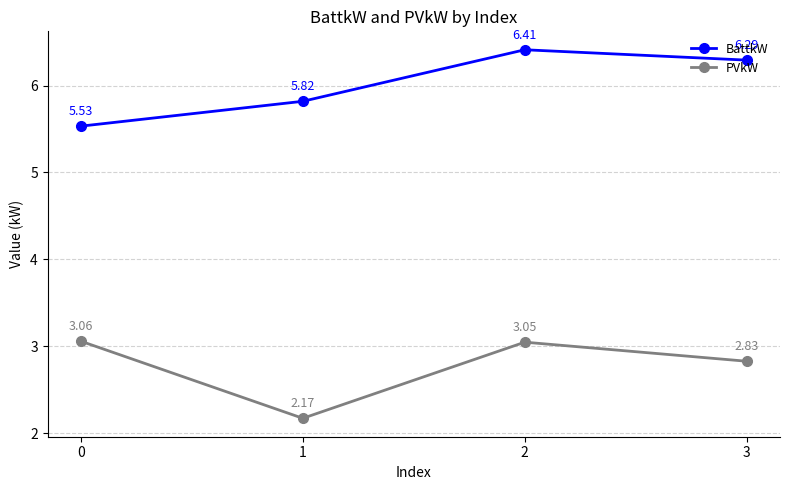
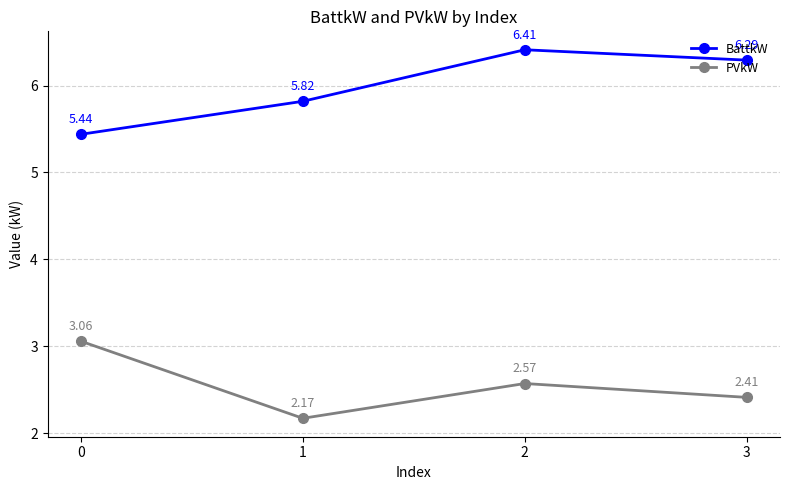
BattkW, 0: 5.53 -> 5.44
PVkW, 2: 3.05 -> 2.57
PVkW, 3: 2.83 -> 2.41
